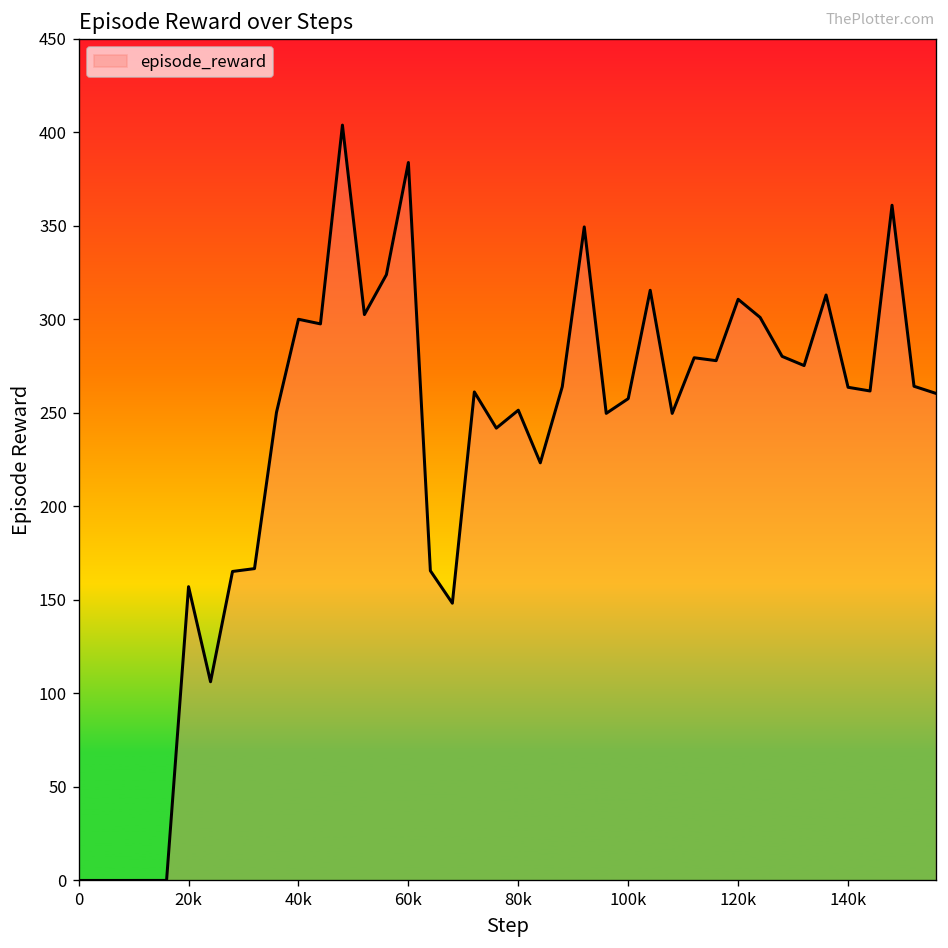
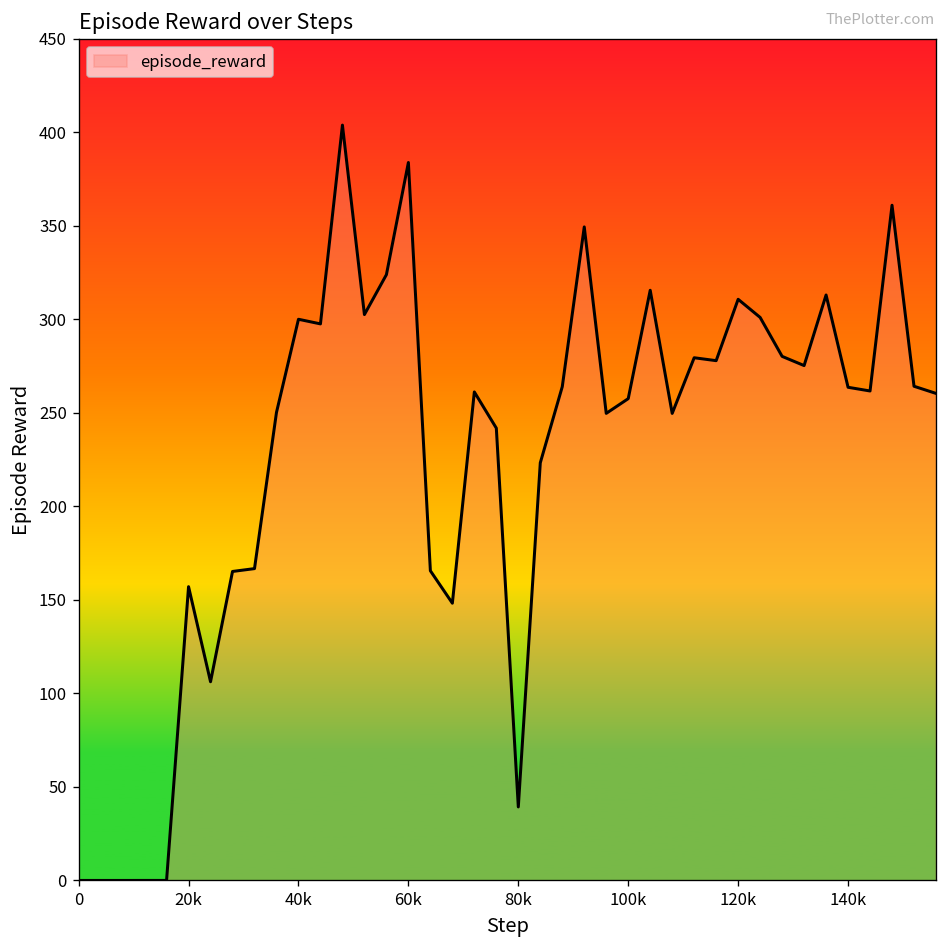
80k: 251 -> 39
